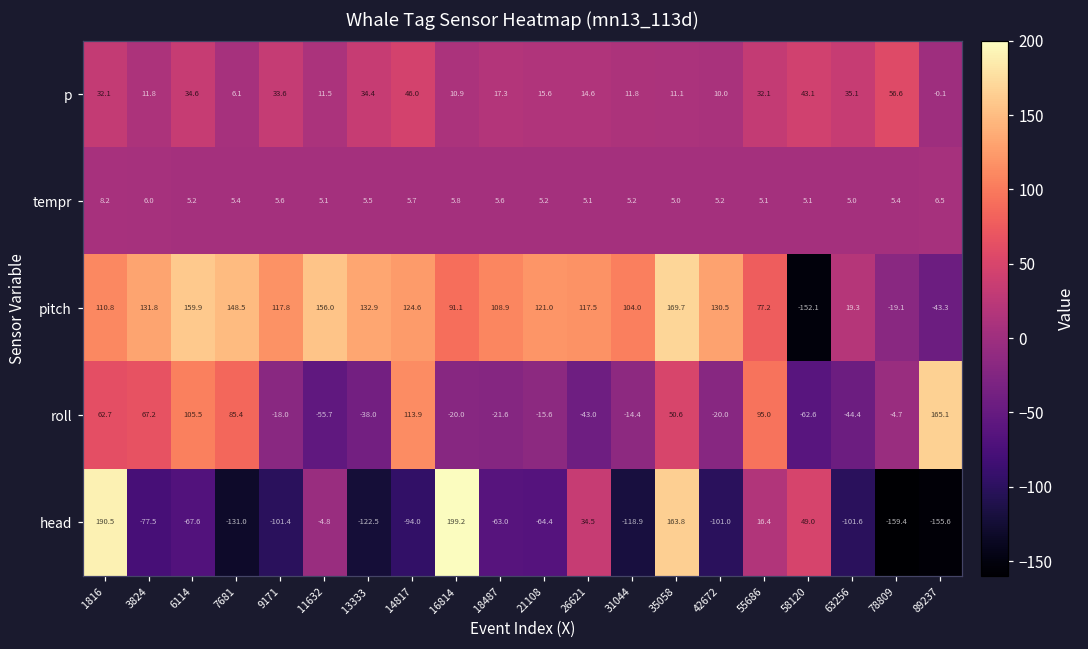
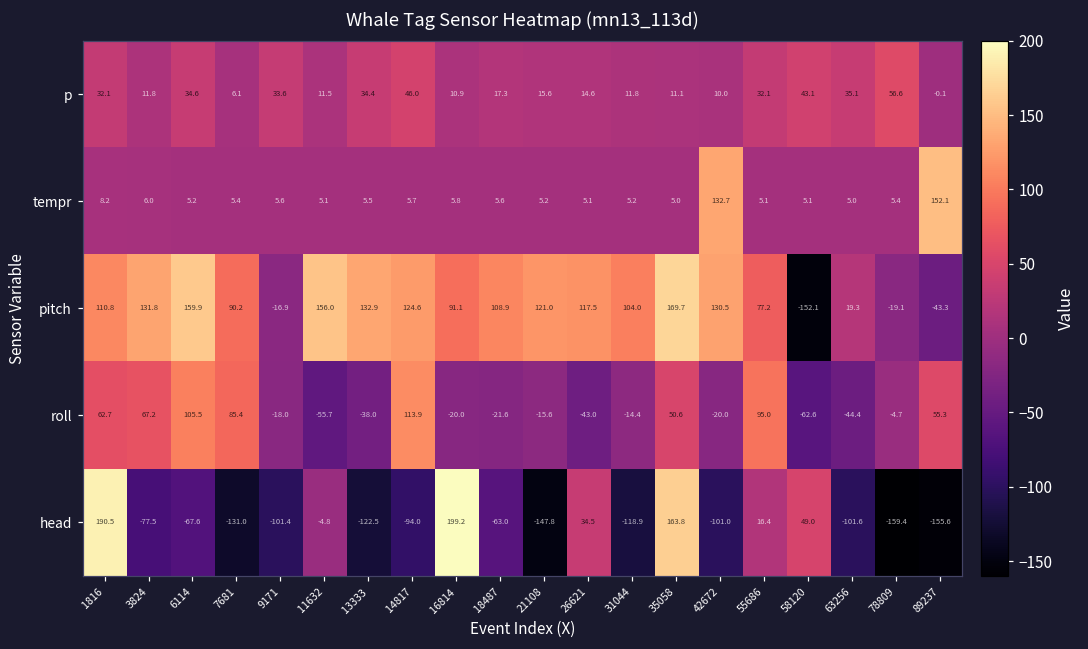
tempr, 42672: 5.2 -> 132.7
tempr, 89237: 6.5 -> 152.1
pitch, 7681: 148.5 -> 90.2
pitch, 9171: 117.8 -> -16.9
roll, 89237: 165.1 -> 55.3
head, 21108: -64.4 -> -147.8
